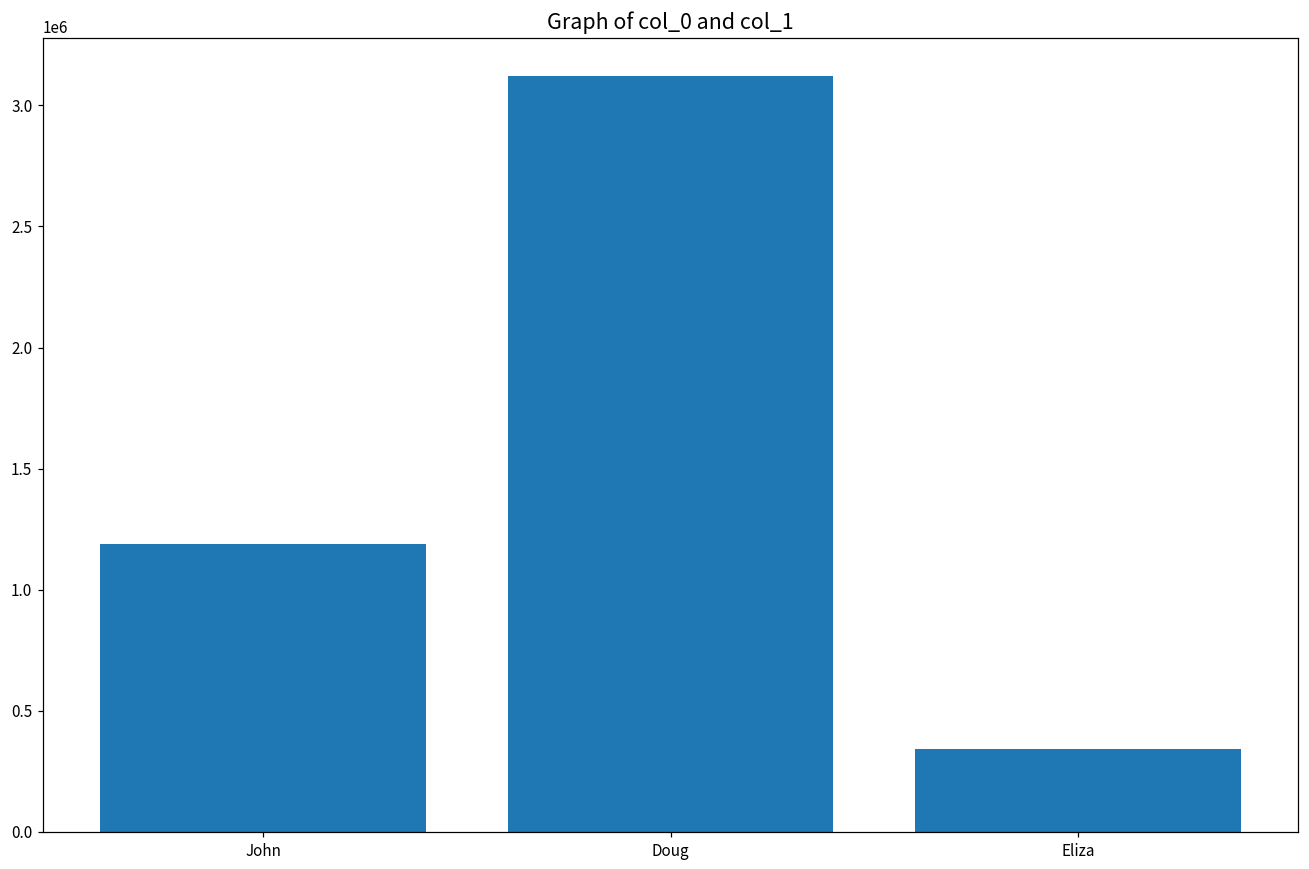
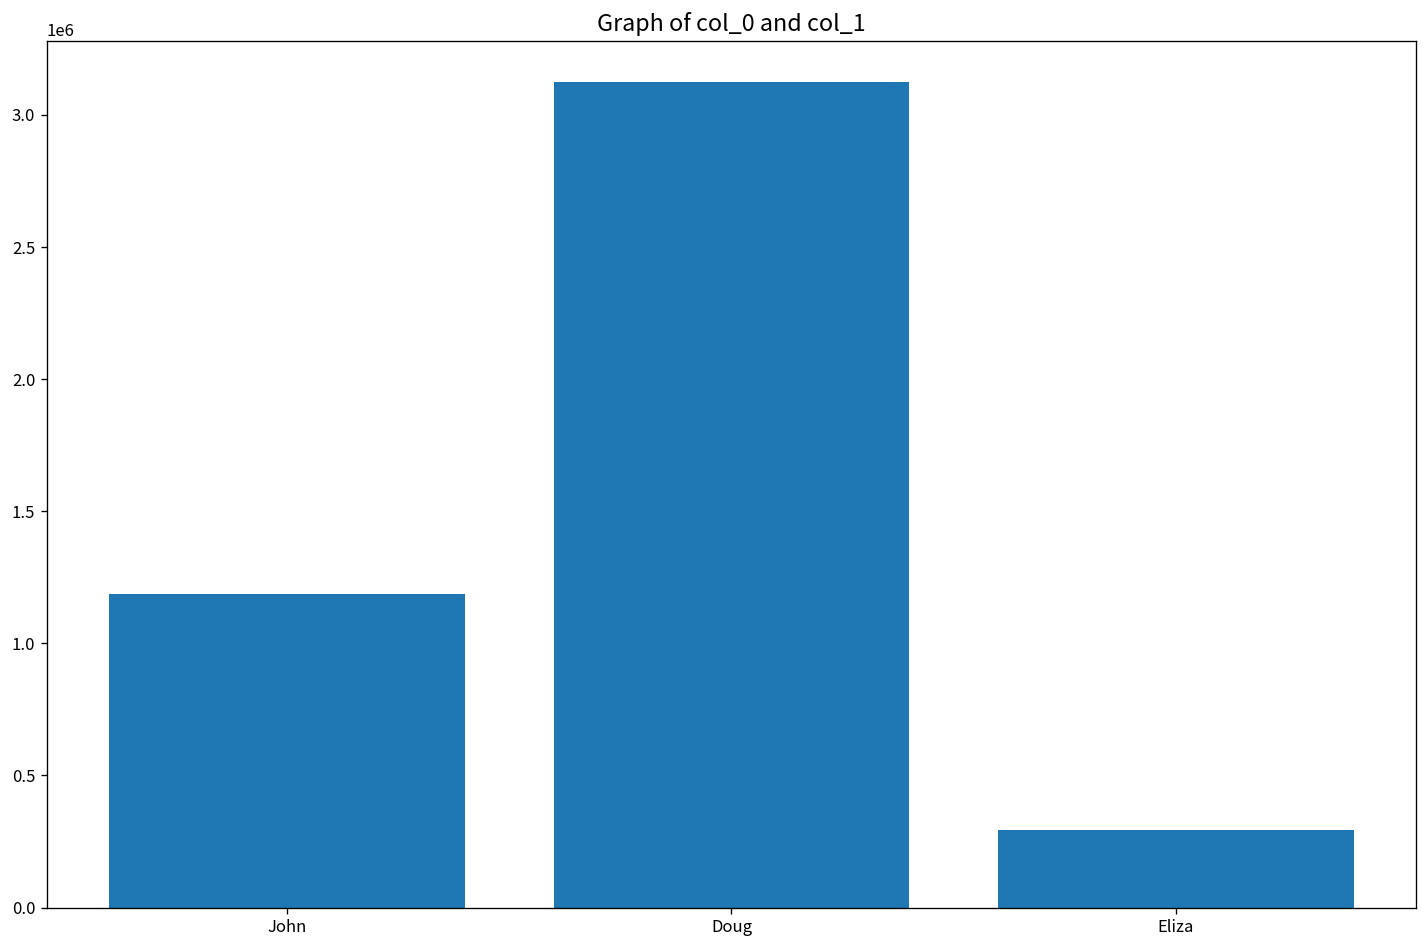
Eliza: 340000 -> 290000
